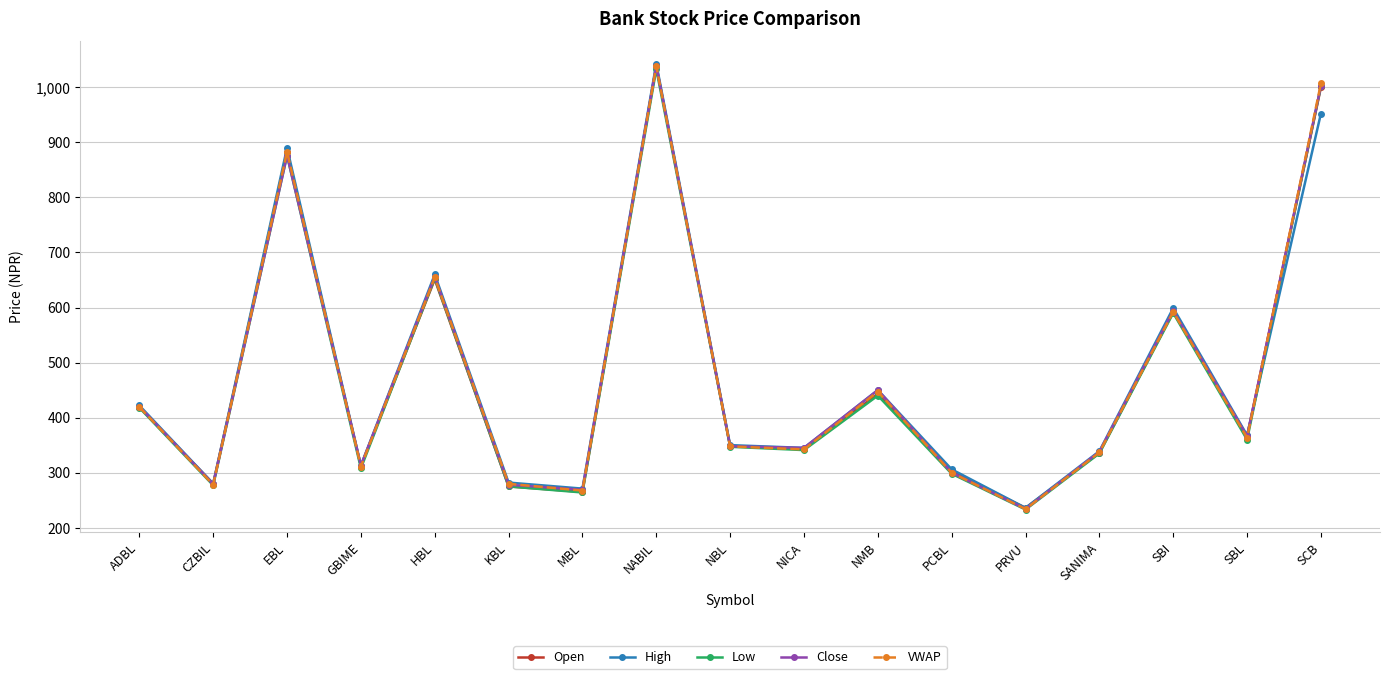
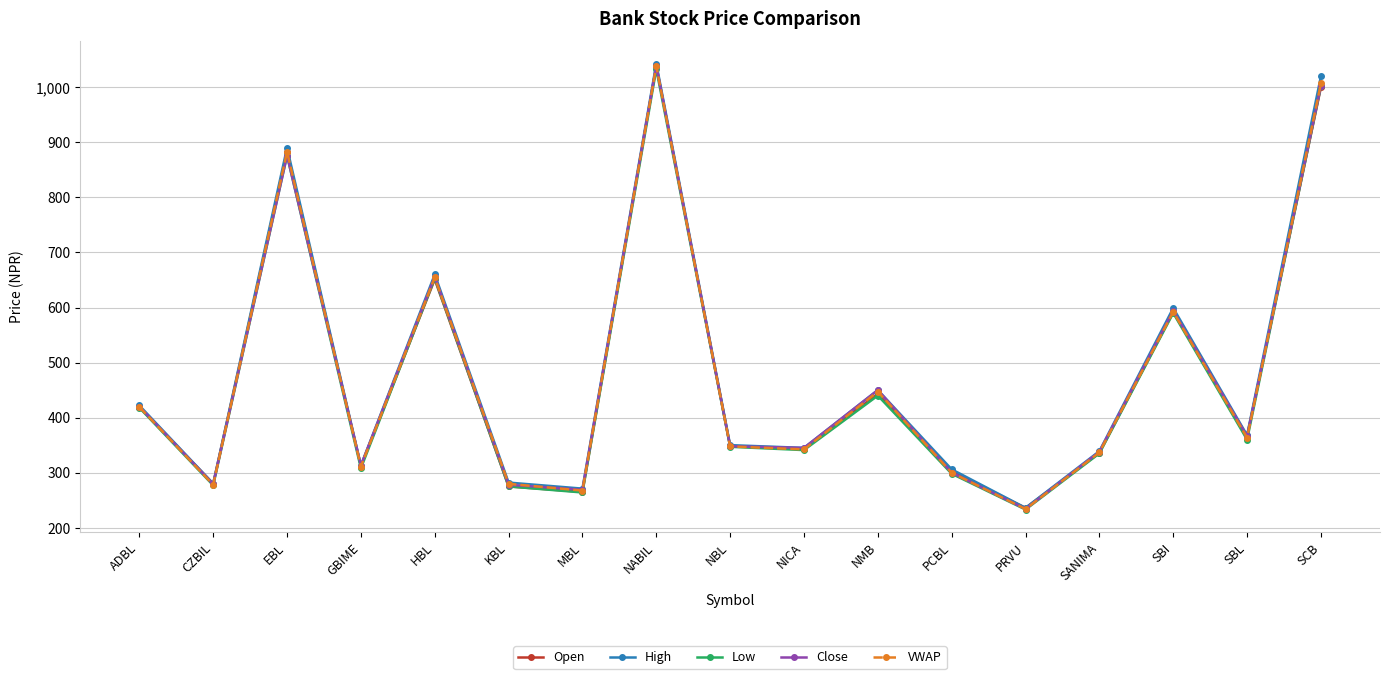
High, SCB: 950 -> 1,020
